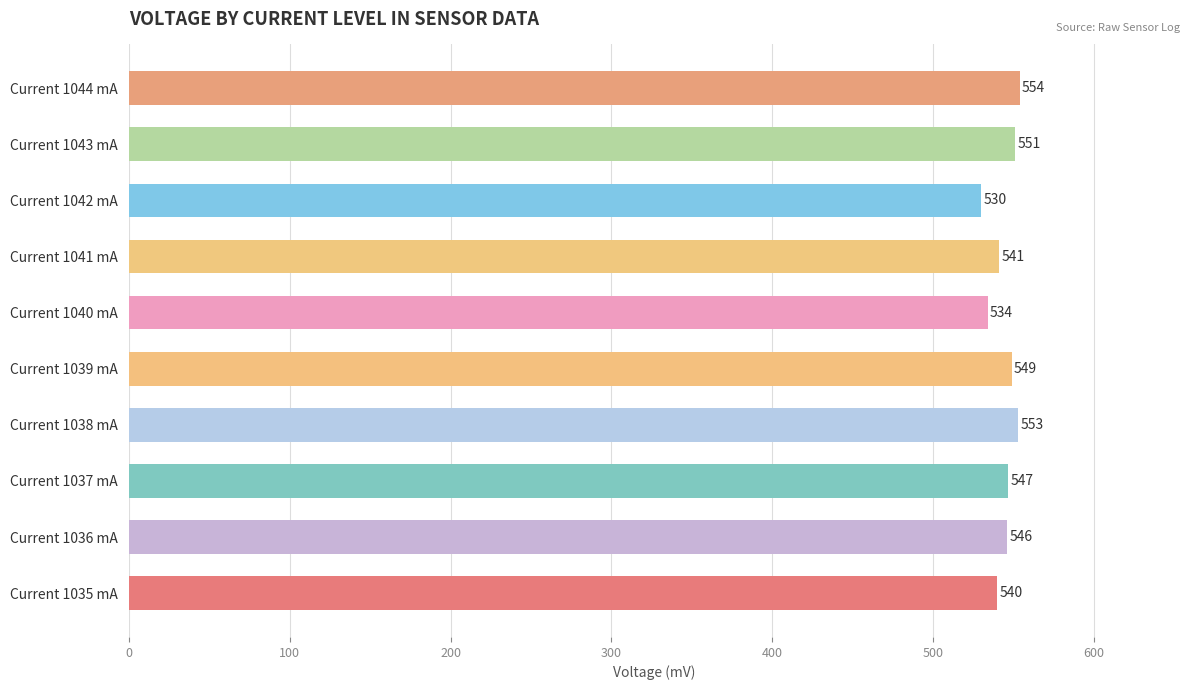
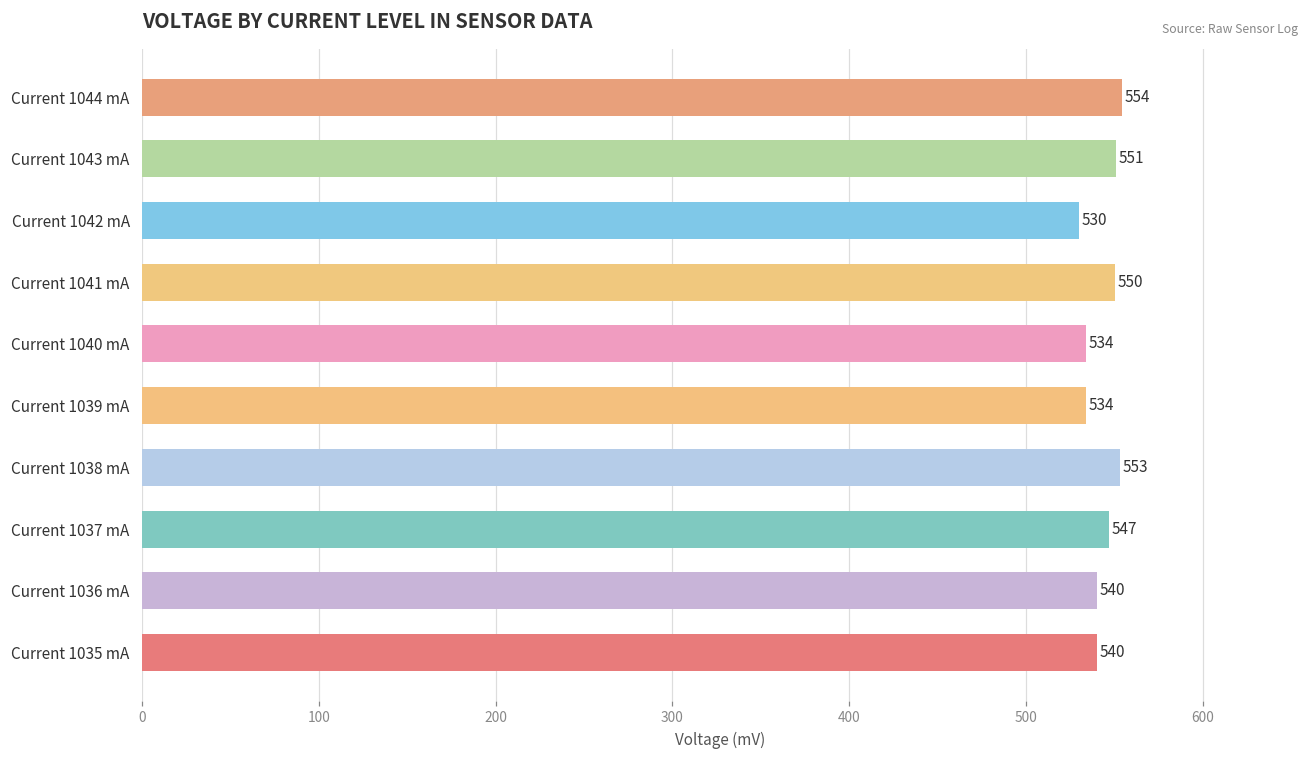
Current 1041 mA: 541 -> 550
Current 1039 mA: 549 -> 534
Current 1036 mA: 546 -> 540
